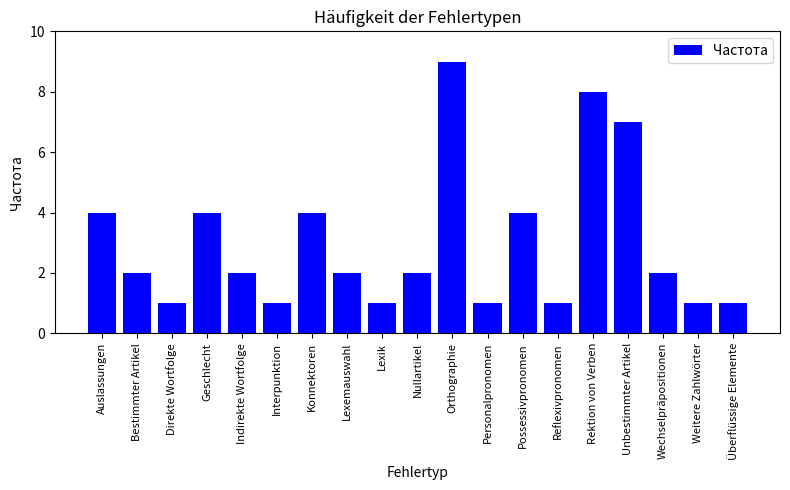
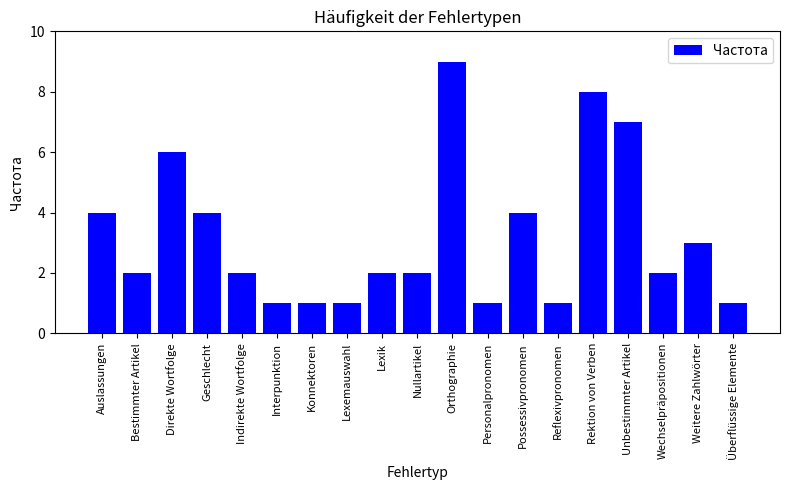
Direkte Wortfolge: 1 -> 6
Konnektoren: 4 -> 1
Lexemauswahl: 2 -> 1
Lexik: 1 -> 2
Weitere Zahlwörter: 1 -> 3
